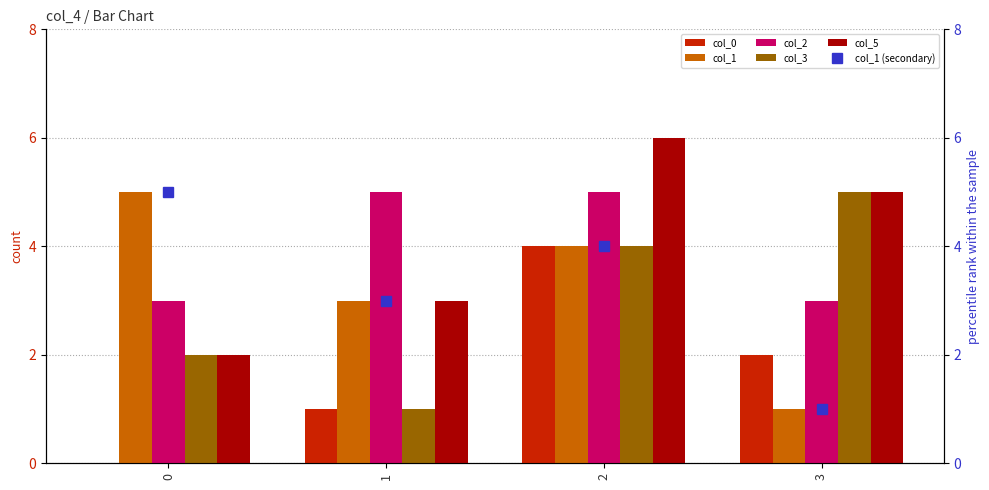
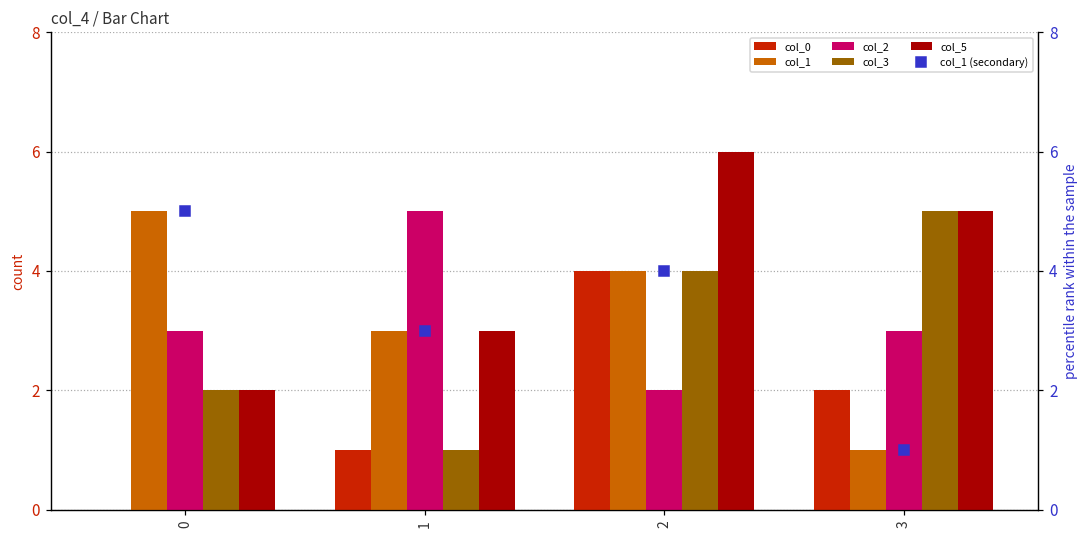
col_2, 2: 5 -> 2
